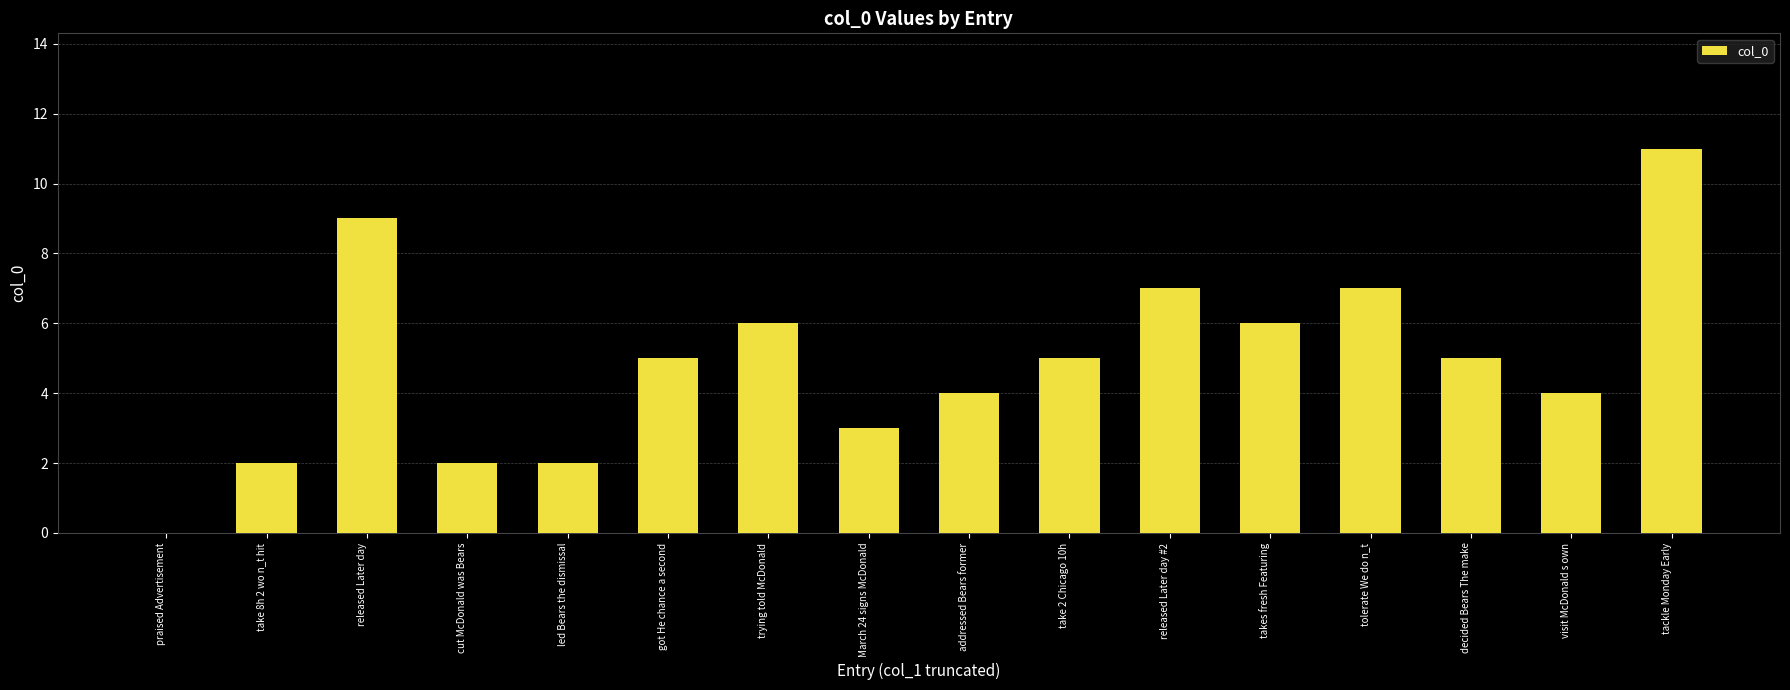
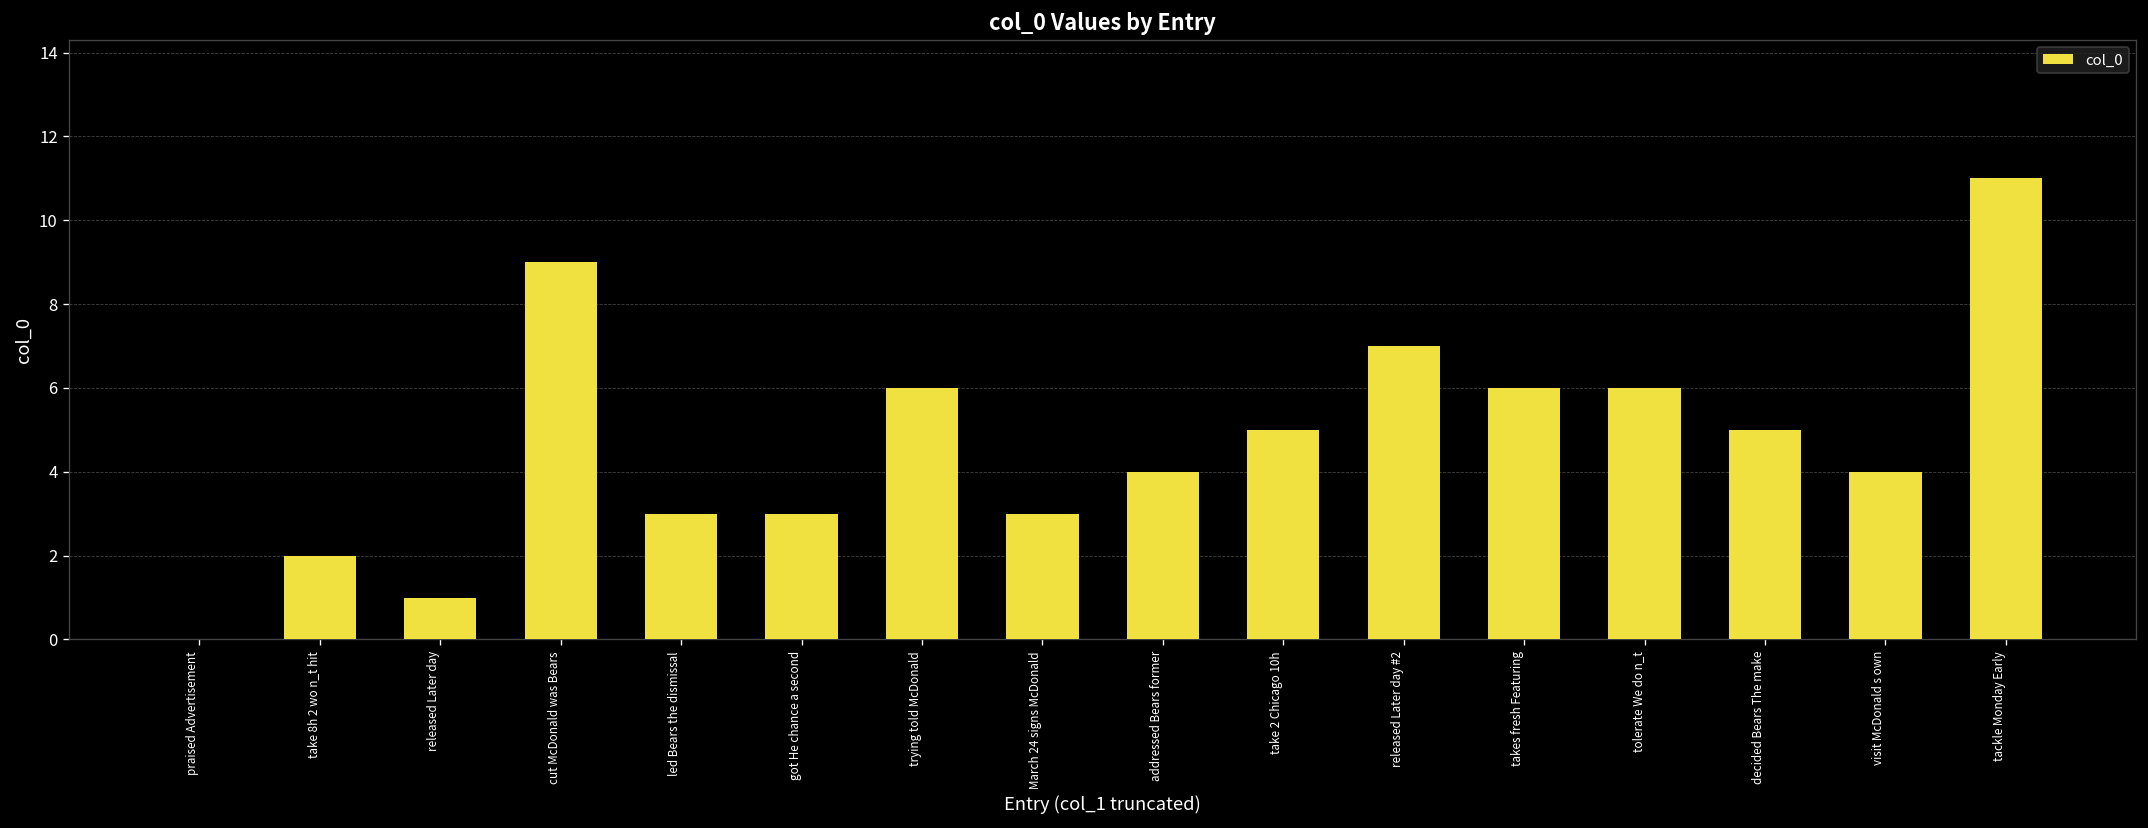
released Later day: 9 -> 1
cut McDonald was Bears: 2 -> 9
led Bears the dismissal: 2 -> 3
got He chance a second: 5 -> 3
tolerate We do n_t: 7 -> 6
